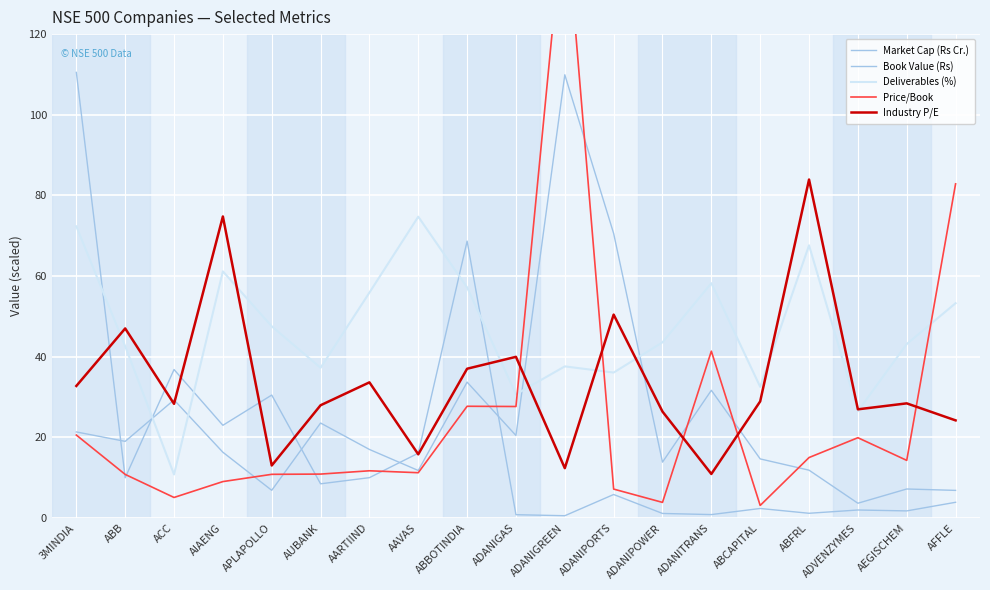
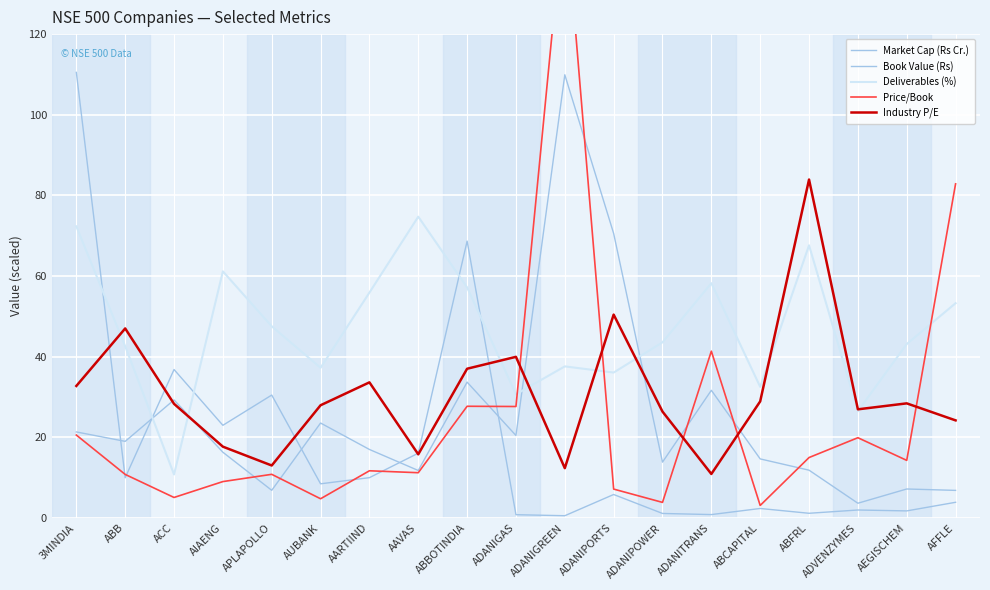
Industry P/E, AIAENG: 75 -> 18
Price/Book, AUBANK: 11 -> 5
